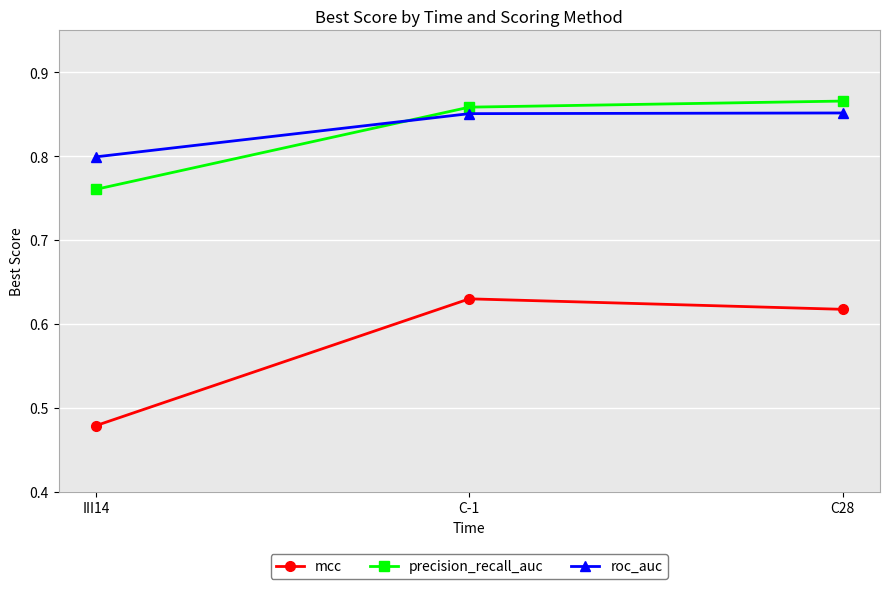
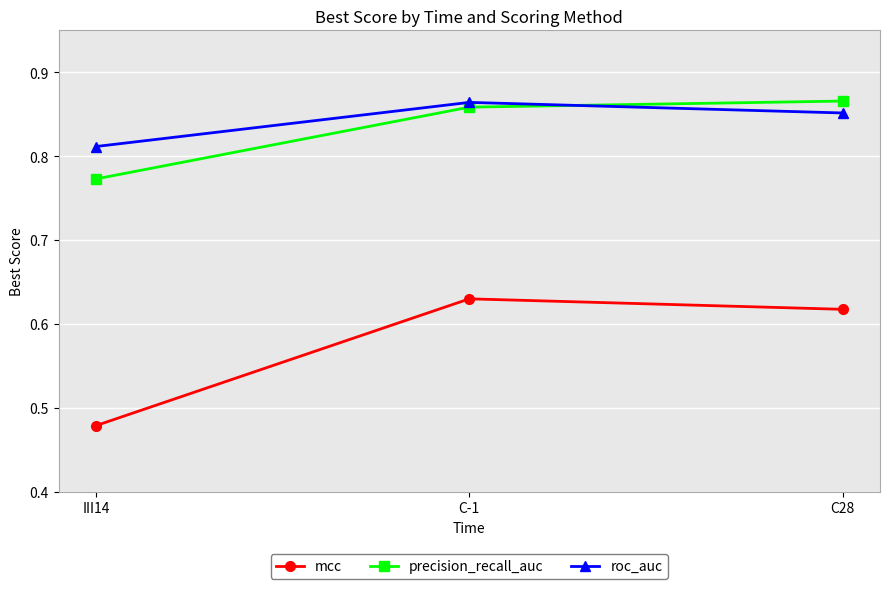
precision_recall_auc, III14: 0.76 -> 0.77
roc_auc, III14: 0.80 -> 0.81
roc_auc, C-1: 0.85 -> 0.86
